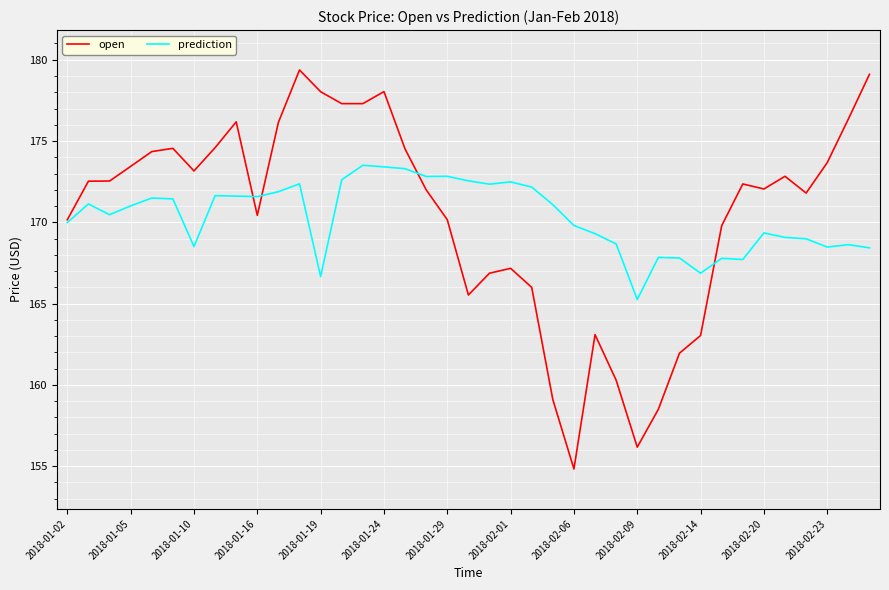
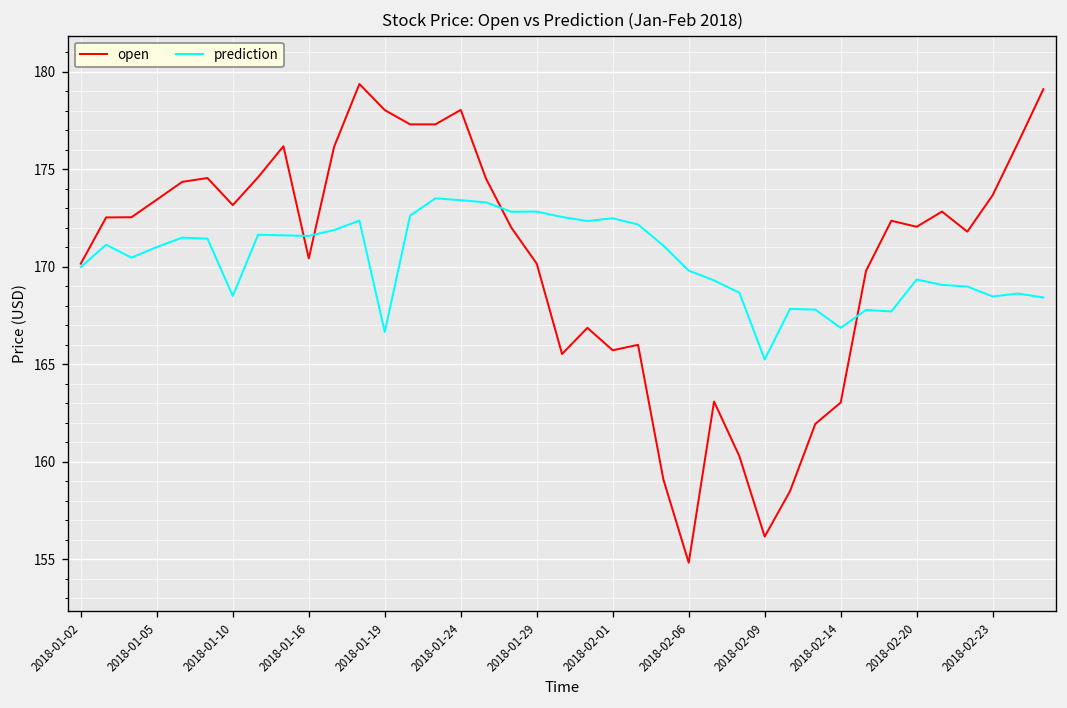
open, 2018-02-01: 167.2 -> 165.7
